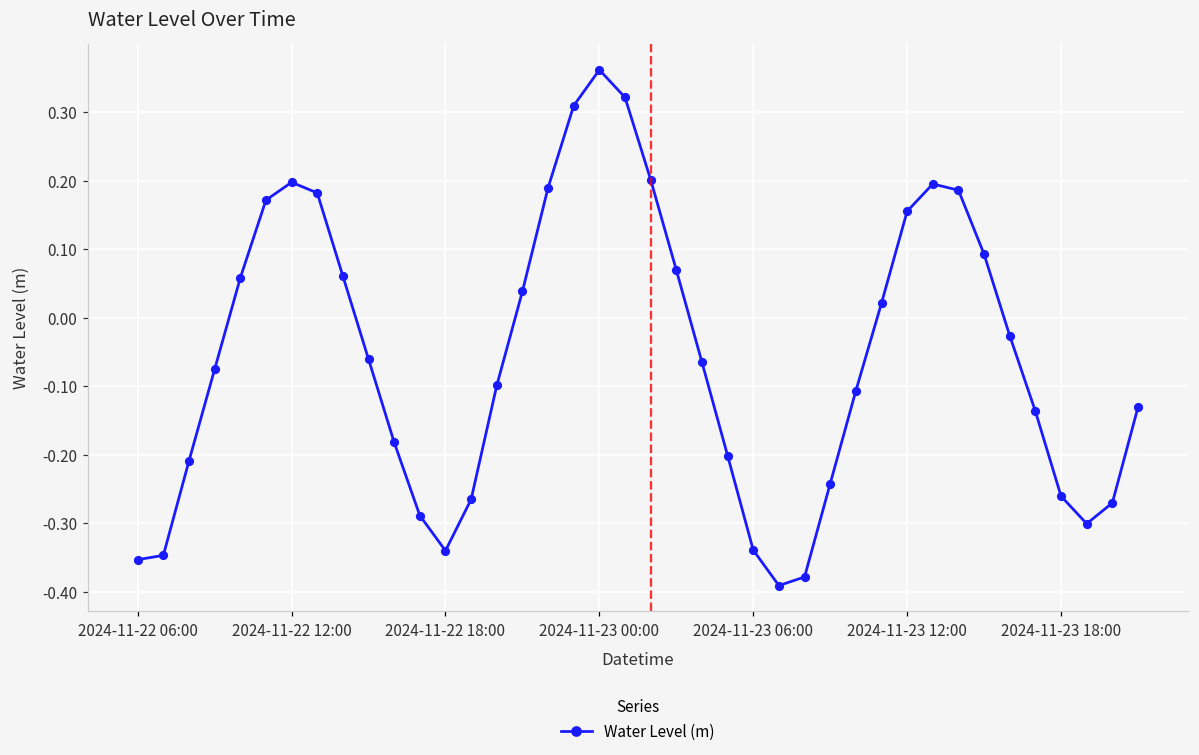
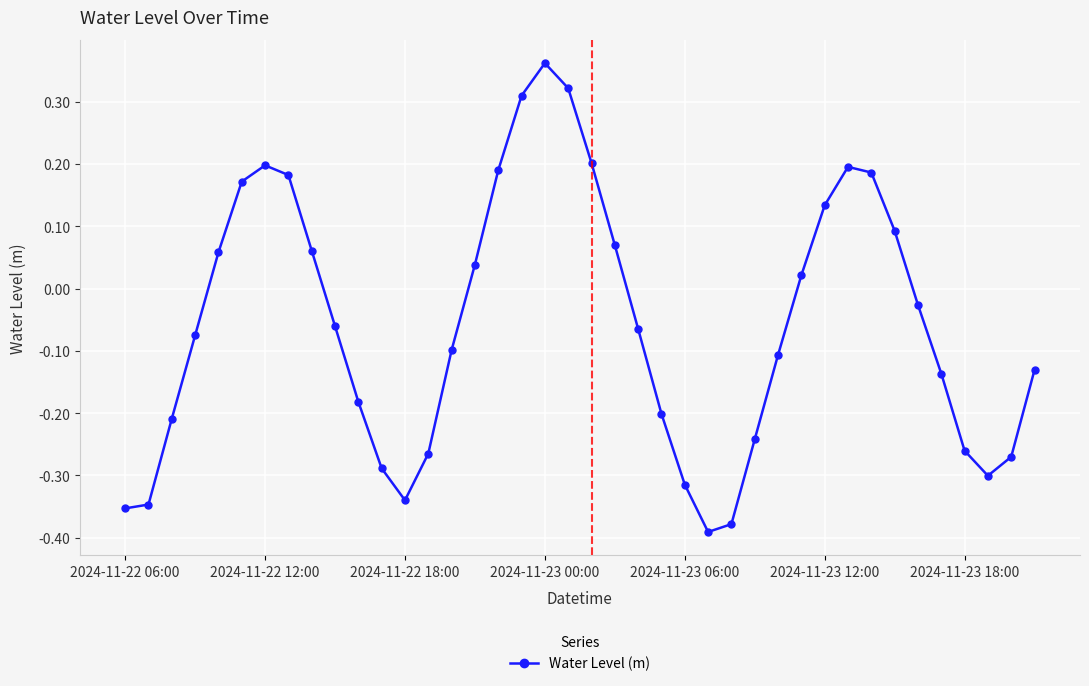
2024-11-23 06:00: -0.34 -> -0.31
2024-11-23 12:00: 0.16 -> 0.13
